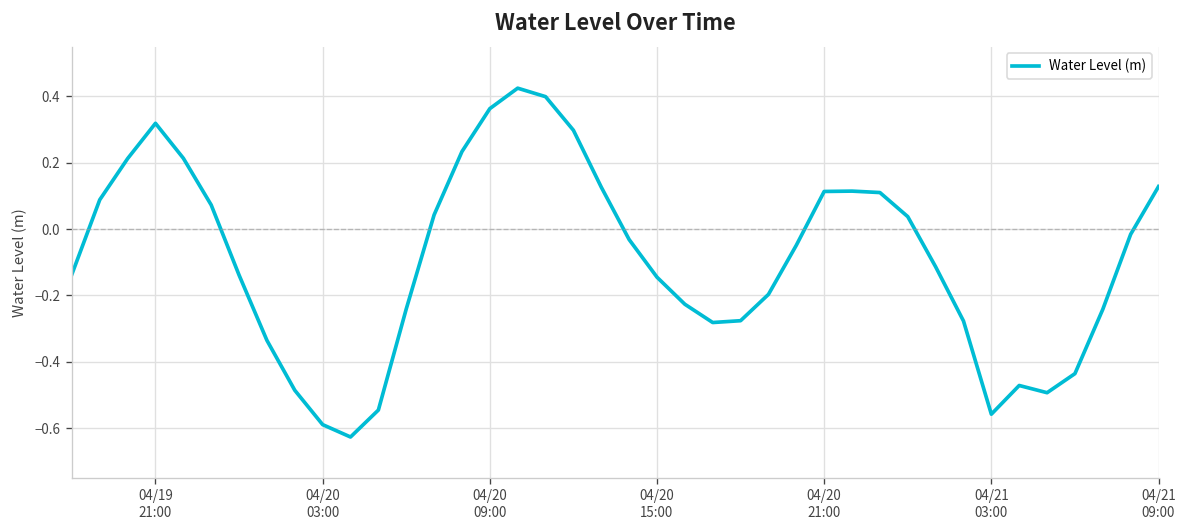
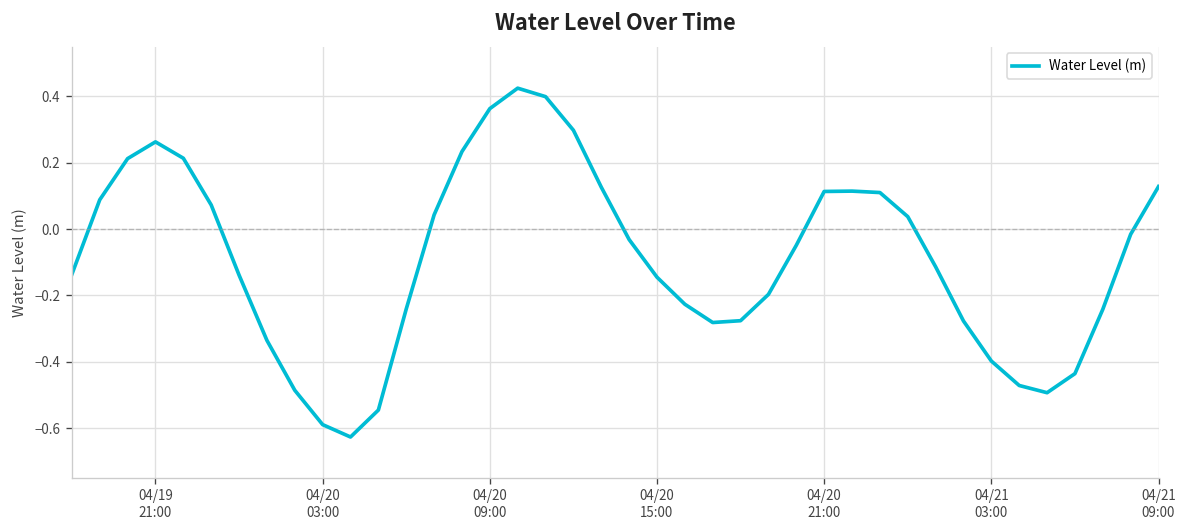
04/19 21:00: 0.32 -> 0.26
04/21 03:00: -0.56 -> -0.40
